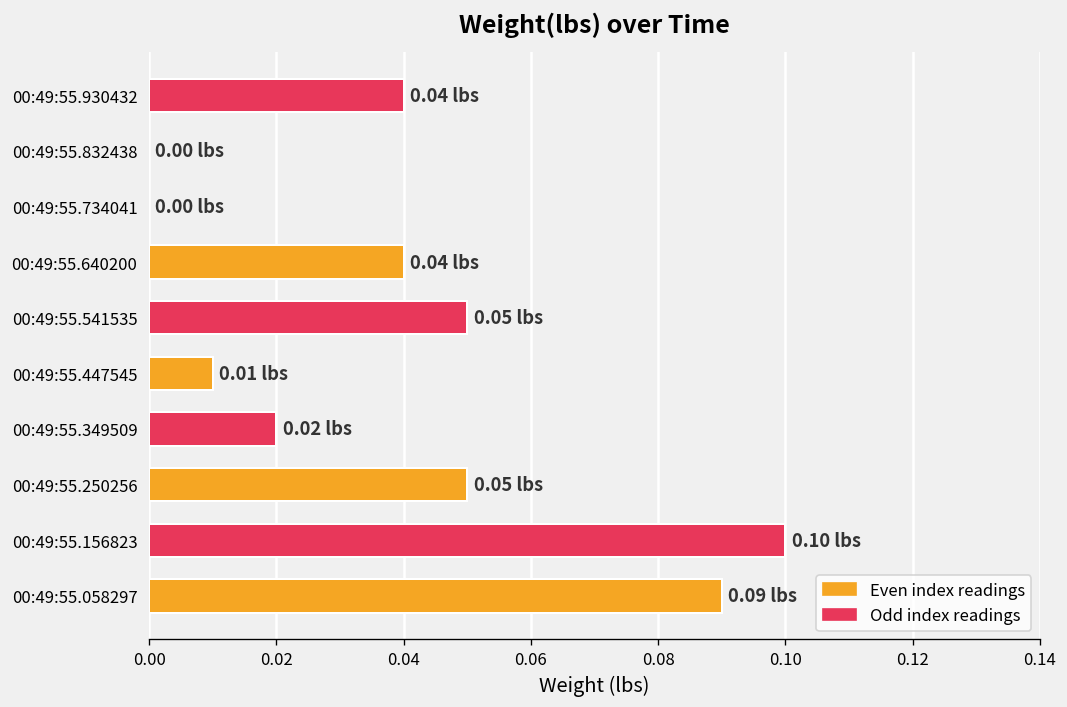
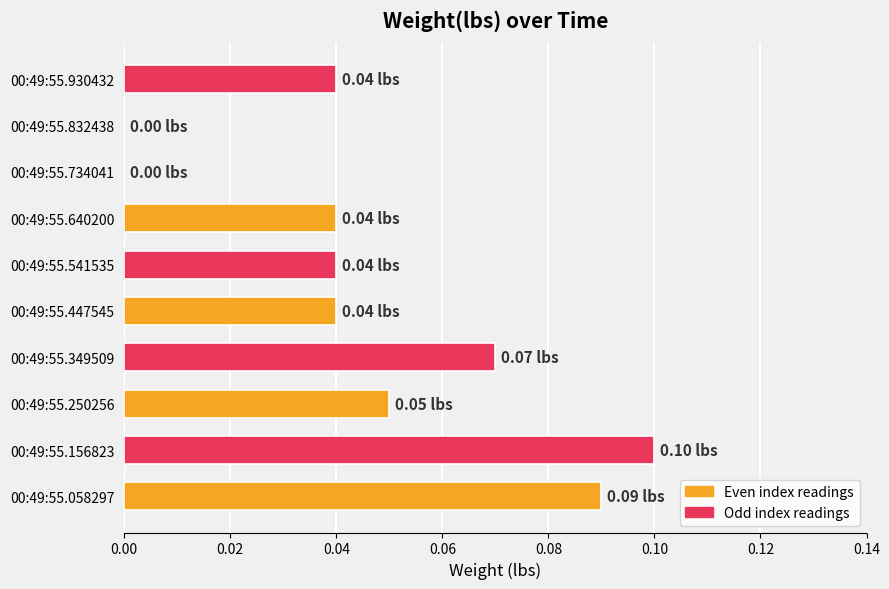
00:49:55.541535: 0.05 -> 0.04
00:49:55.447545: 0.01 -> 0.04
00:49:55.349509: 0.02 -> 0.07
